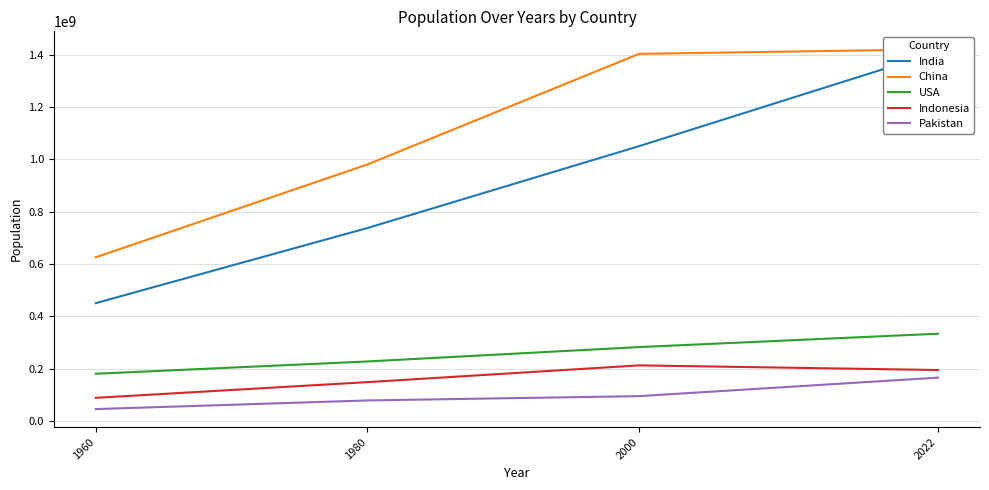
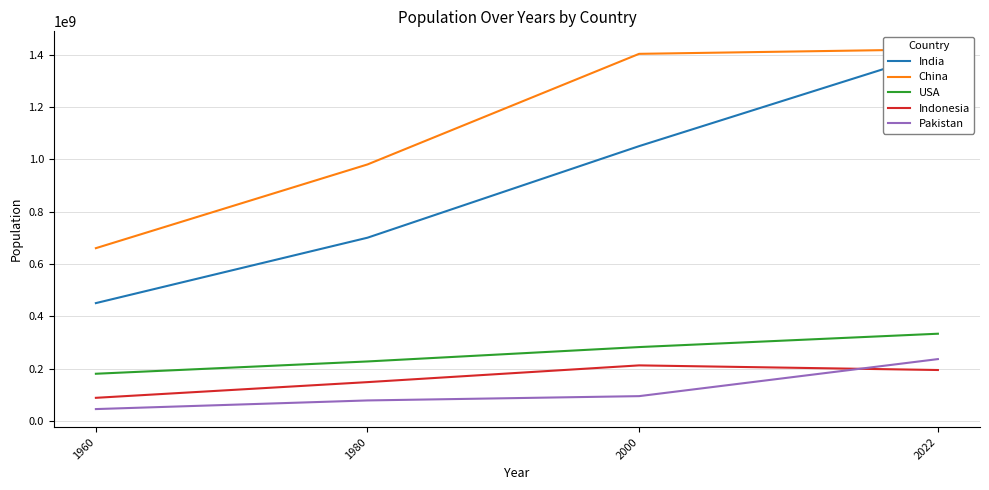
China, 1960: 630000000 -> 660000000
India, 1980: 740000000 -> 700000000
Pakistan, 2022: 170000000 -> 240000000
